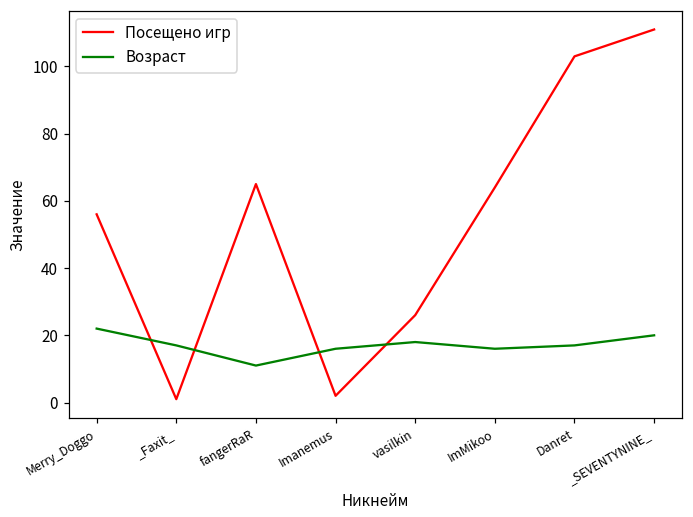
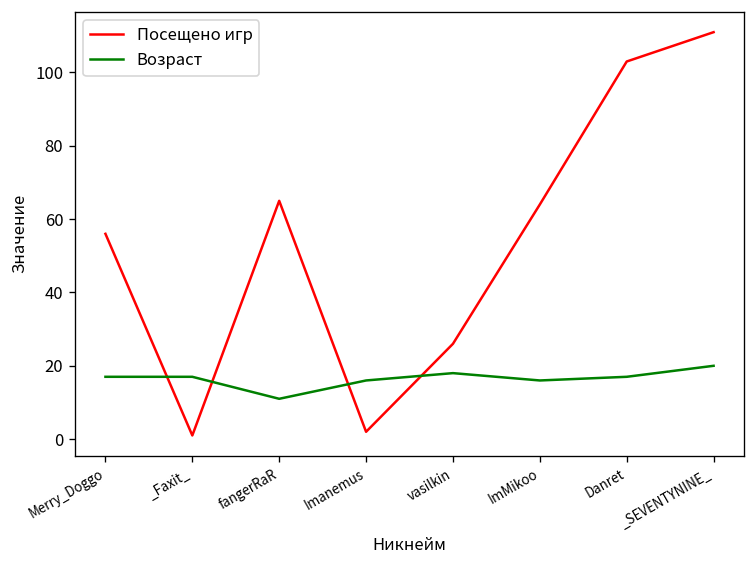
Возраст, Merry_Doggo: 22 -> 17
